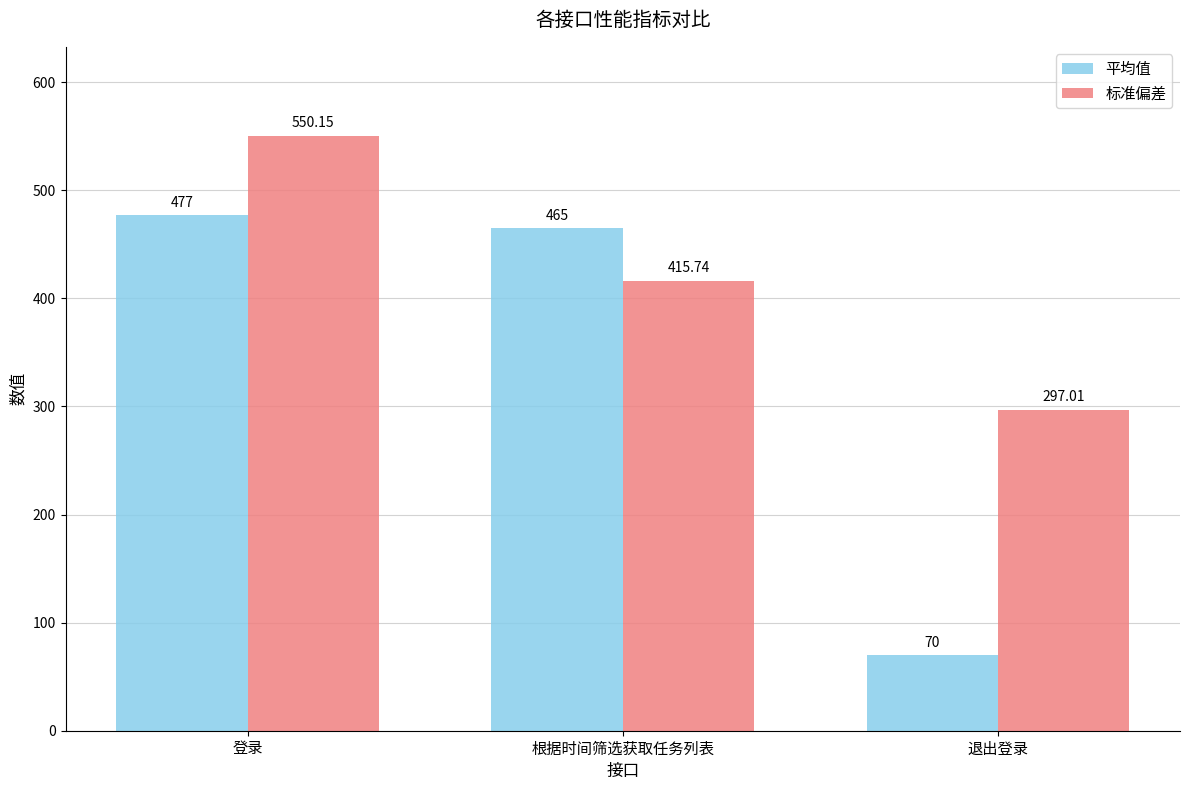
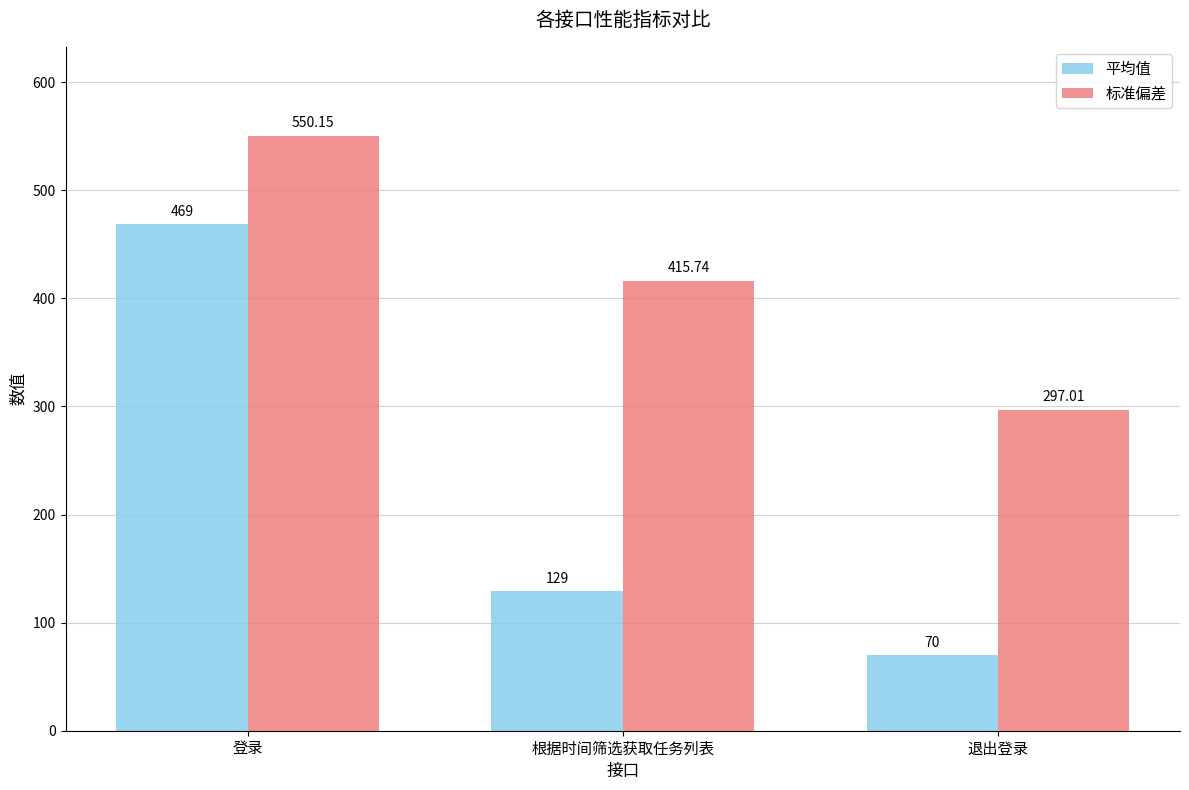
平均值, 登录: 477 -> 469
平均值, 根据时间筛选获取任务列表: 465 -> 129
